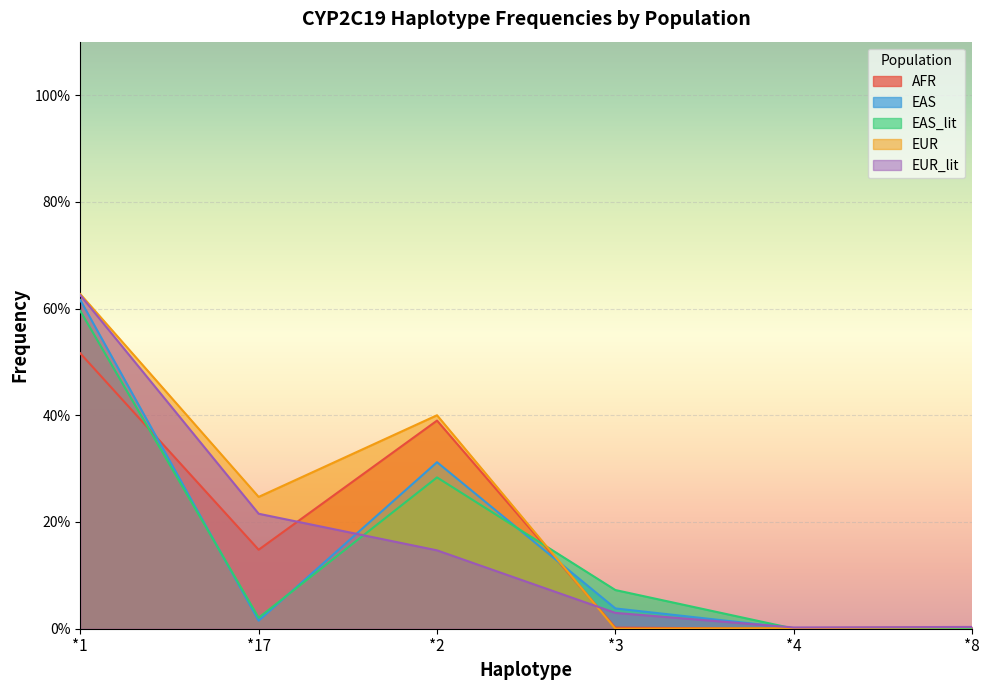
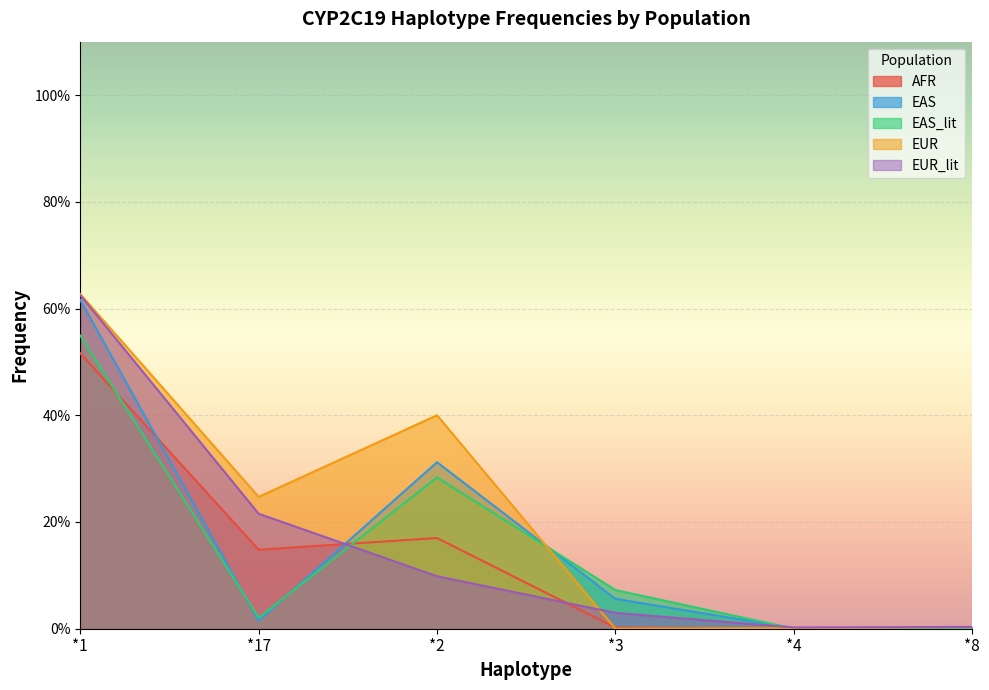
EAS_lit, *1: 60% -> 55%
AFR, *2: 39% -> 17%
EUR_lit, *2: 15% -> 10%
EAS, *3: 4% -> 6%
